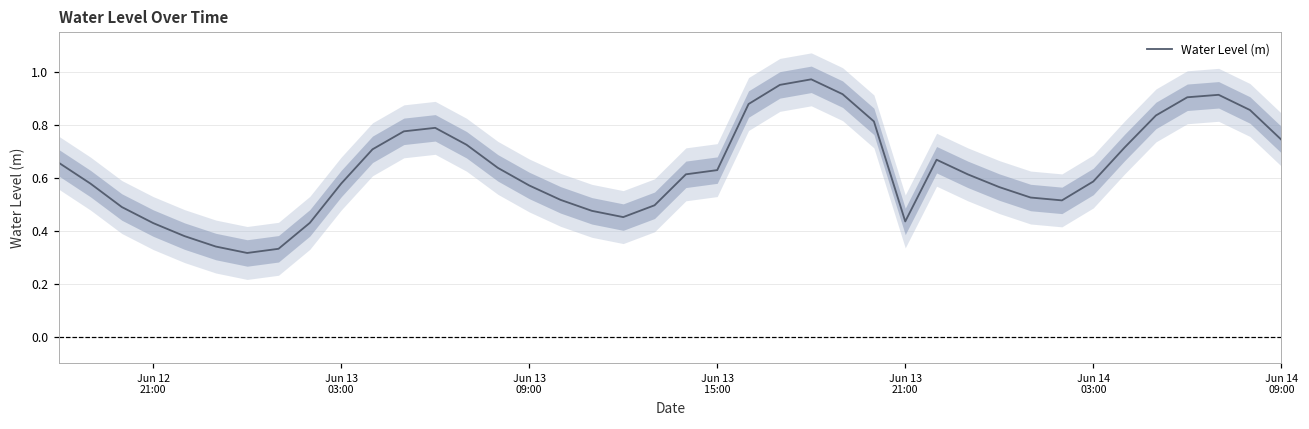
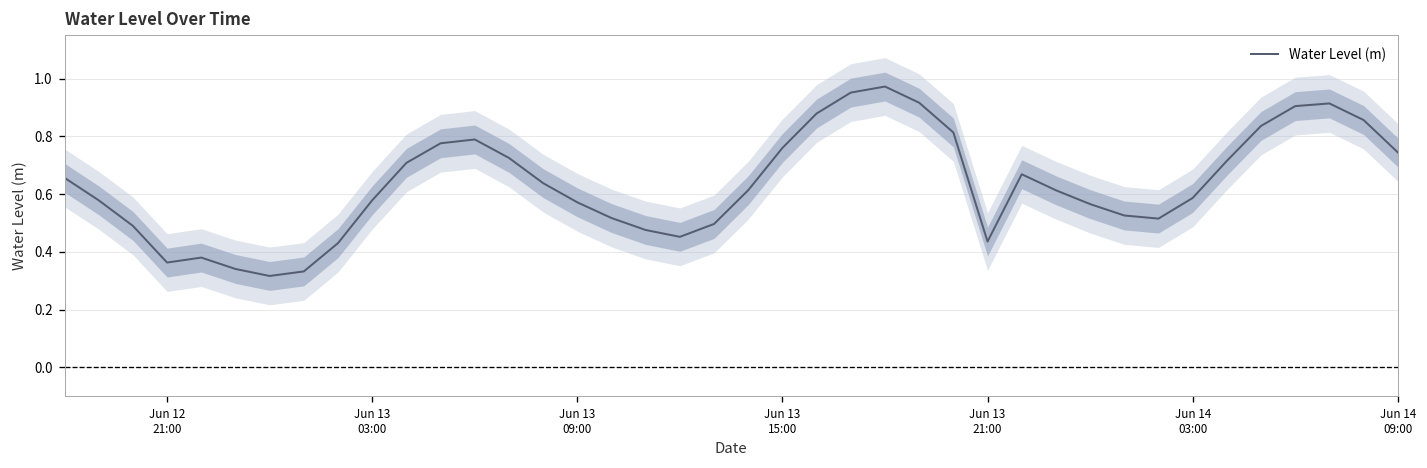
Water Level (m), Jun 12 21:00: 0.43 -> 0.36
Water Level (m), Jun 13 15:00: 0.63 -> 0.76
